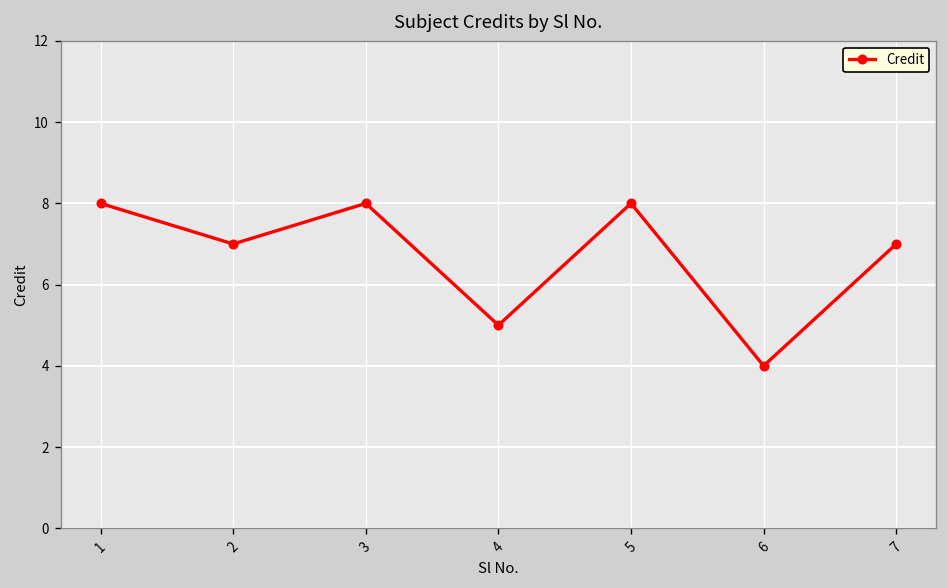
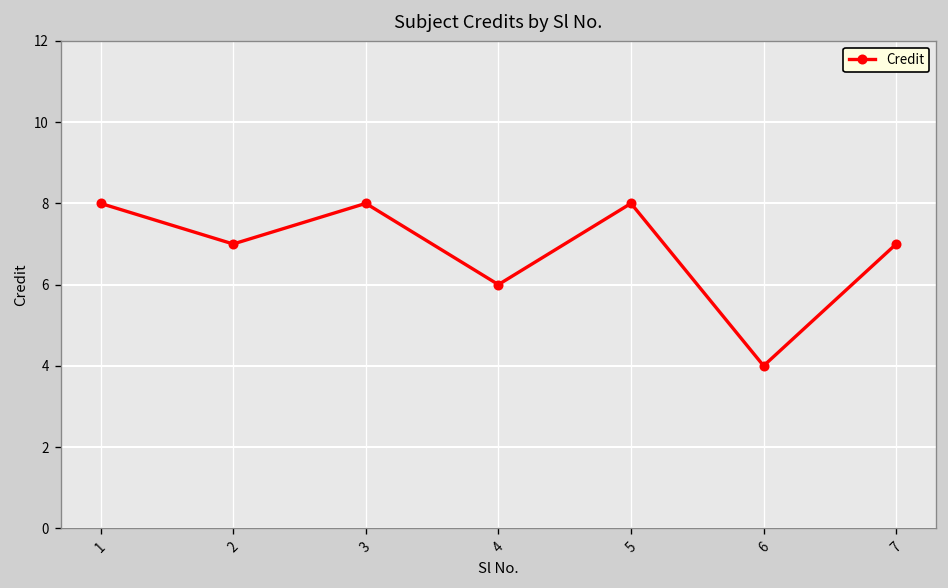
4: 5 -> 6
